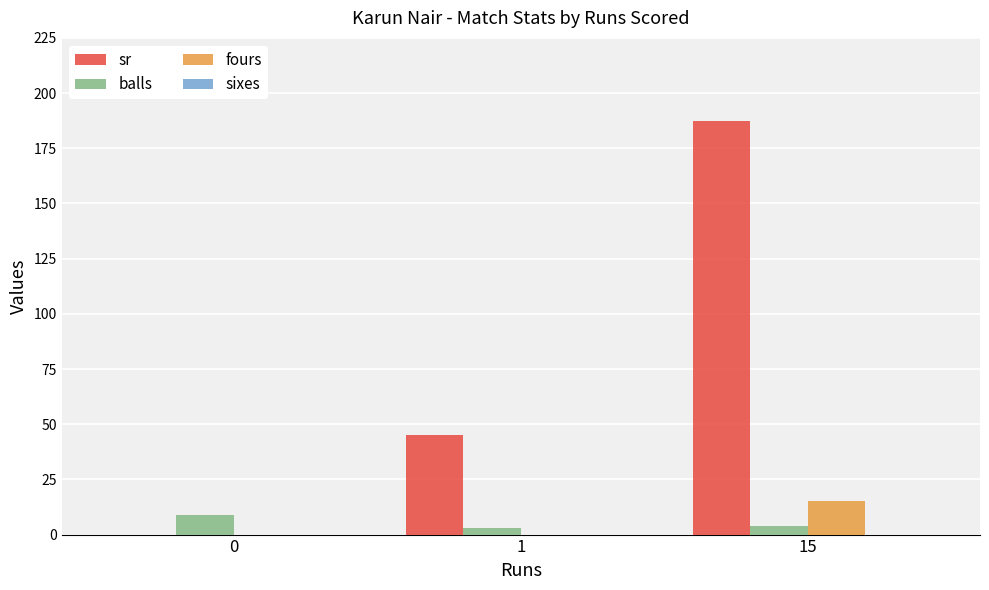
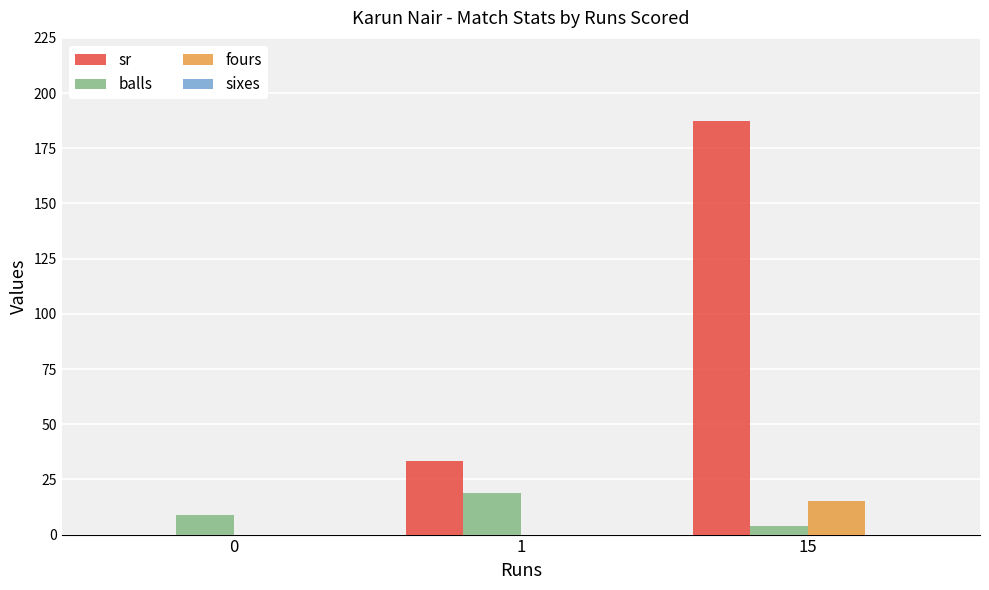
sr, 1: 45 -> 33
balls, 1: 3 -> 19
